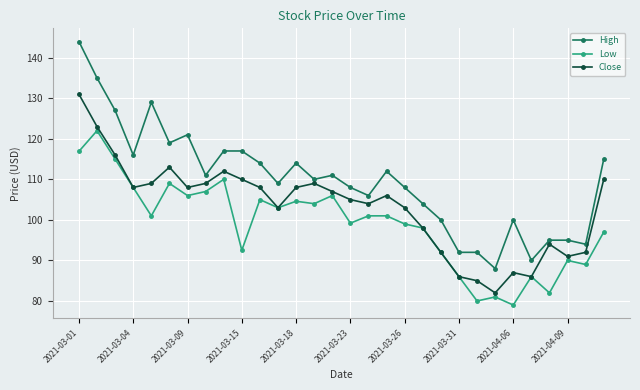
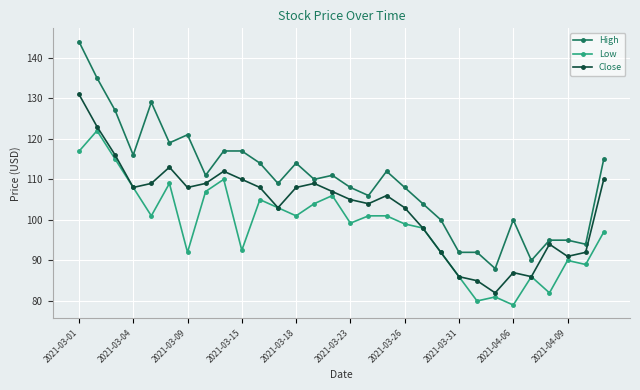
Low, 2021-03-09: 106 -> 92
Low, 2021-03-18: 105 -> 101
